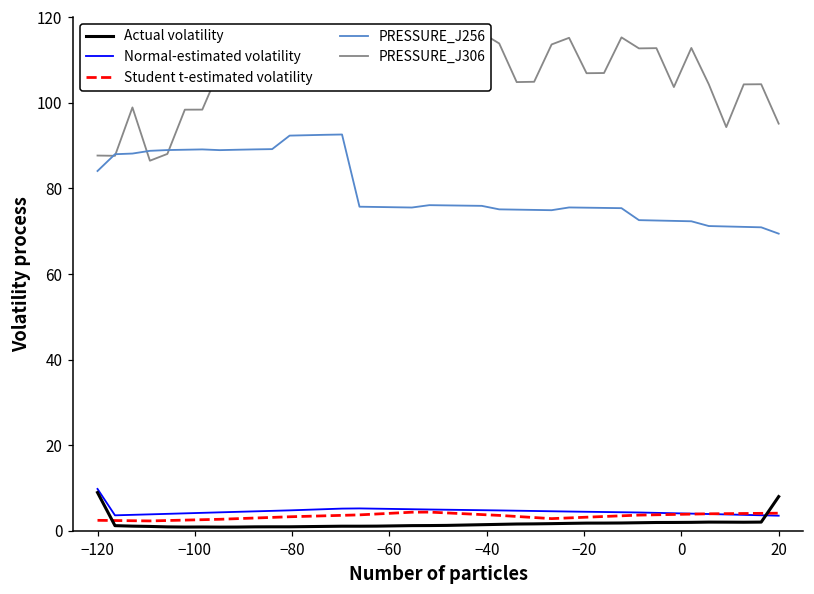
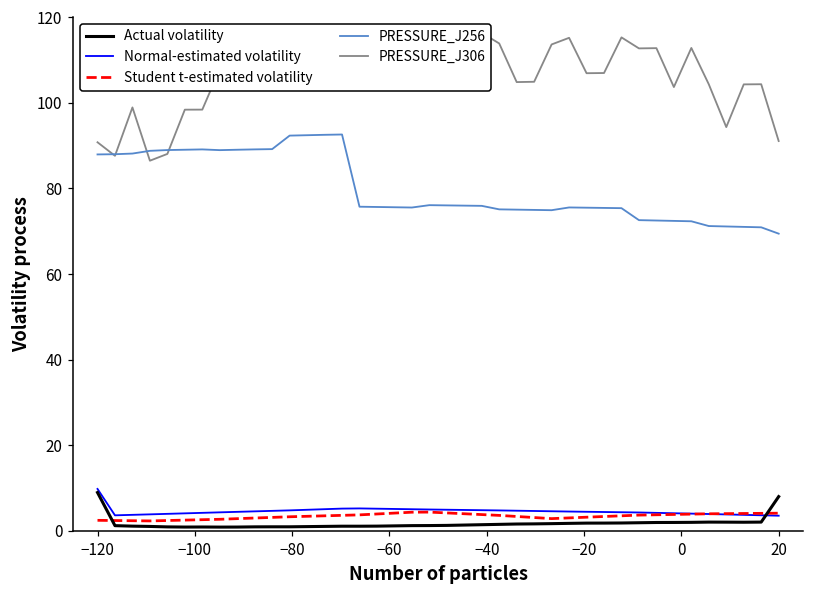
PRESSURE_J256, −120: 84 -> 88
PRESSURE_J306, −120: 88 -> 91
PRESSURE_J306, 20: 95 -> 91
